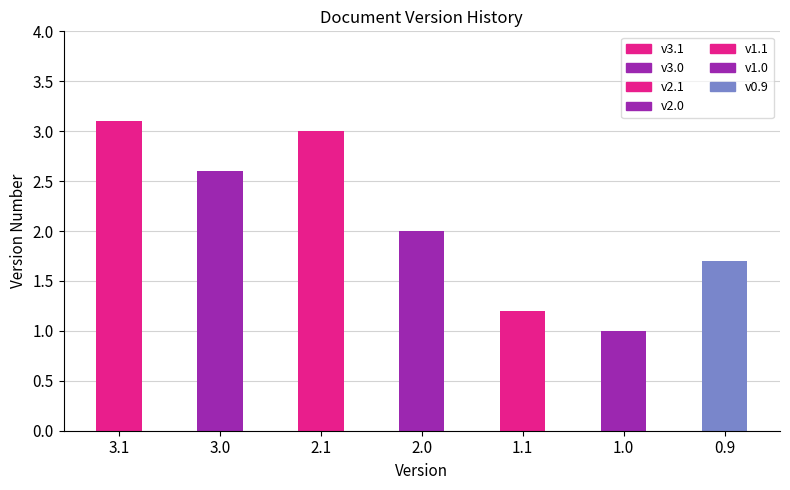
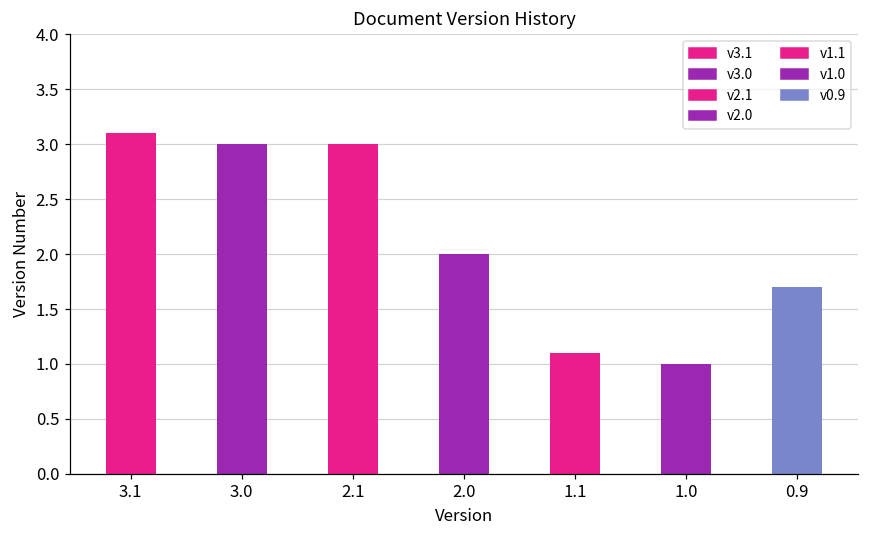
3.0: 2.6 -> 3.0
1.1: 1.2 -> 1.1
